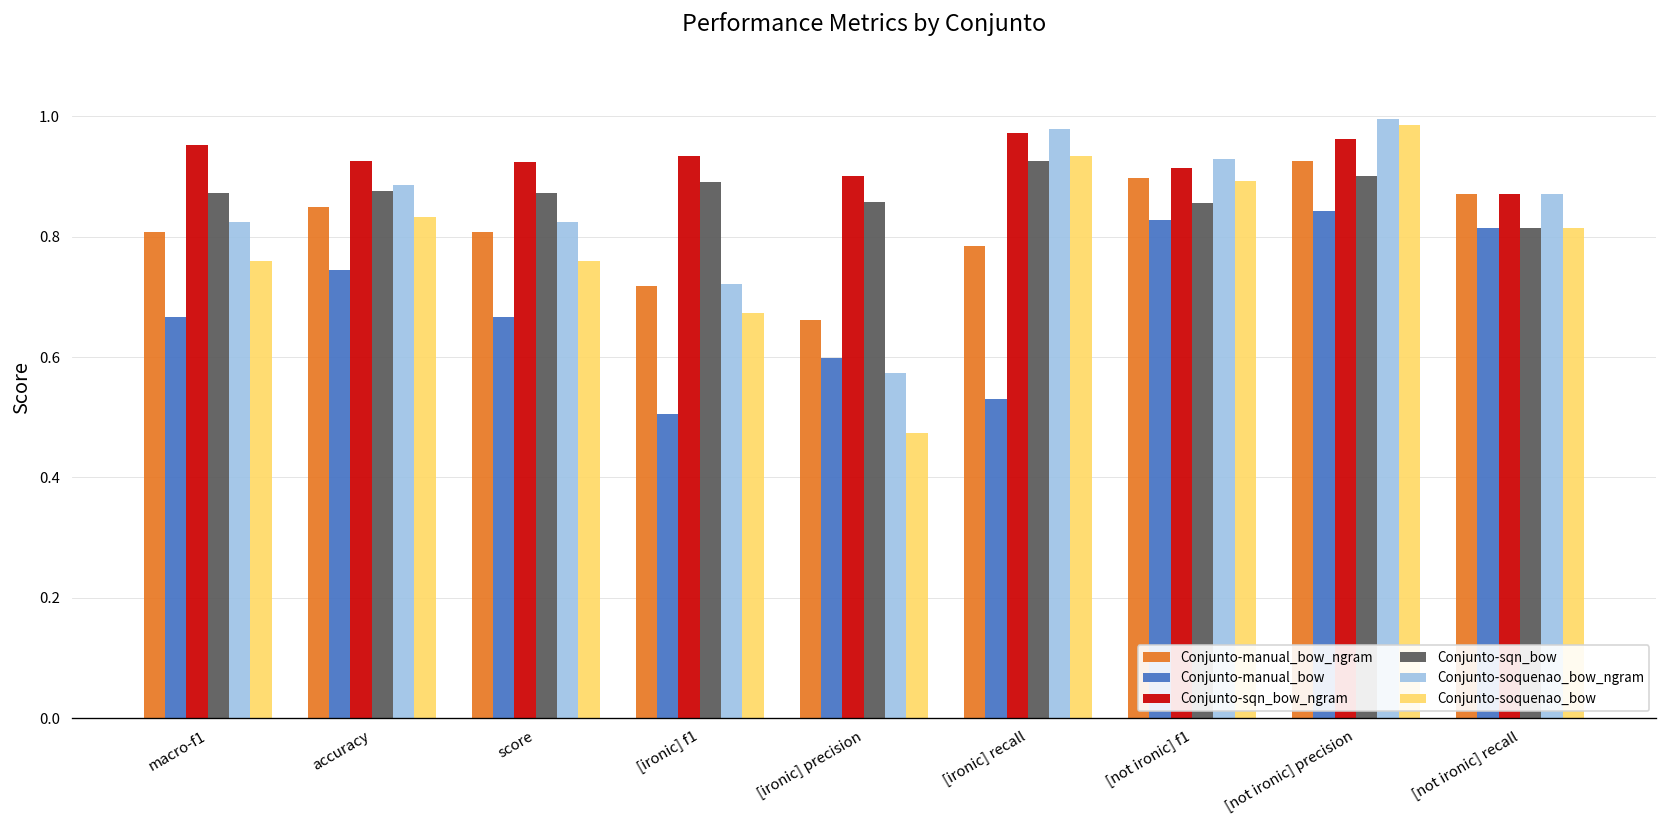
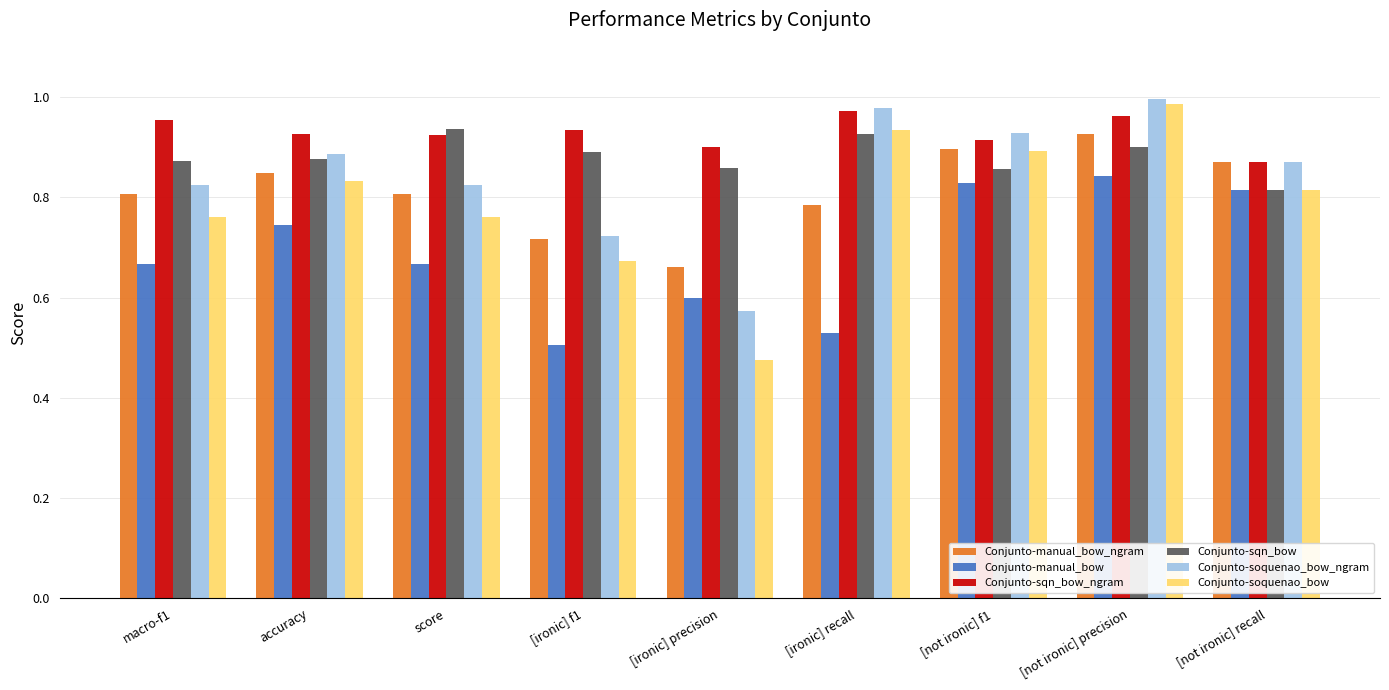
Conjunto-sqn_bow, score: 0.87 -> 0.94
